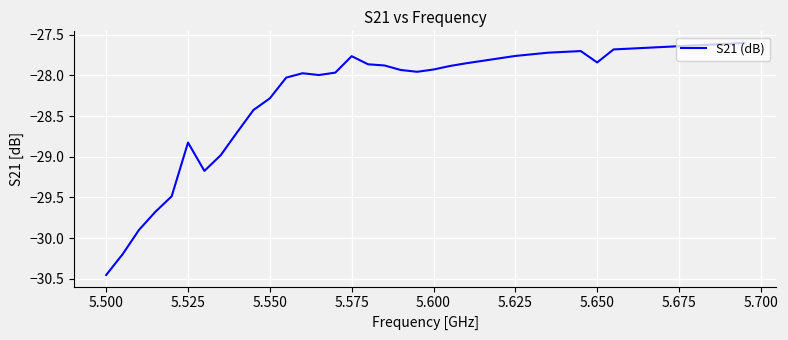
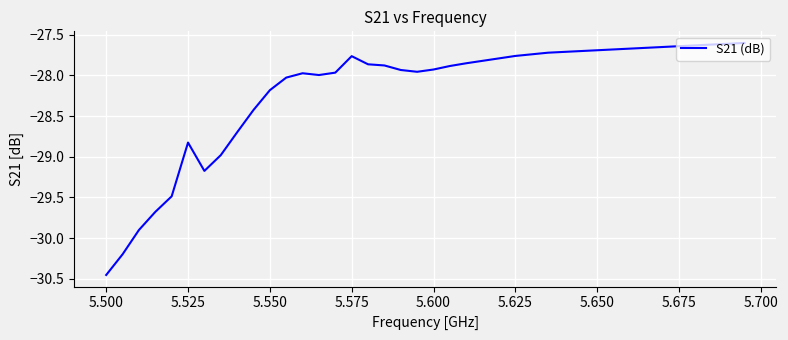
5.550: -28.3 -> -28.2
5.650: -27.8 -> -27.7
